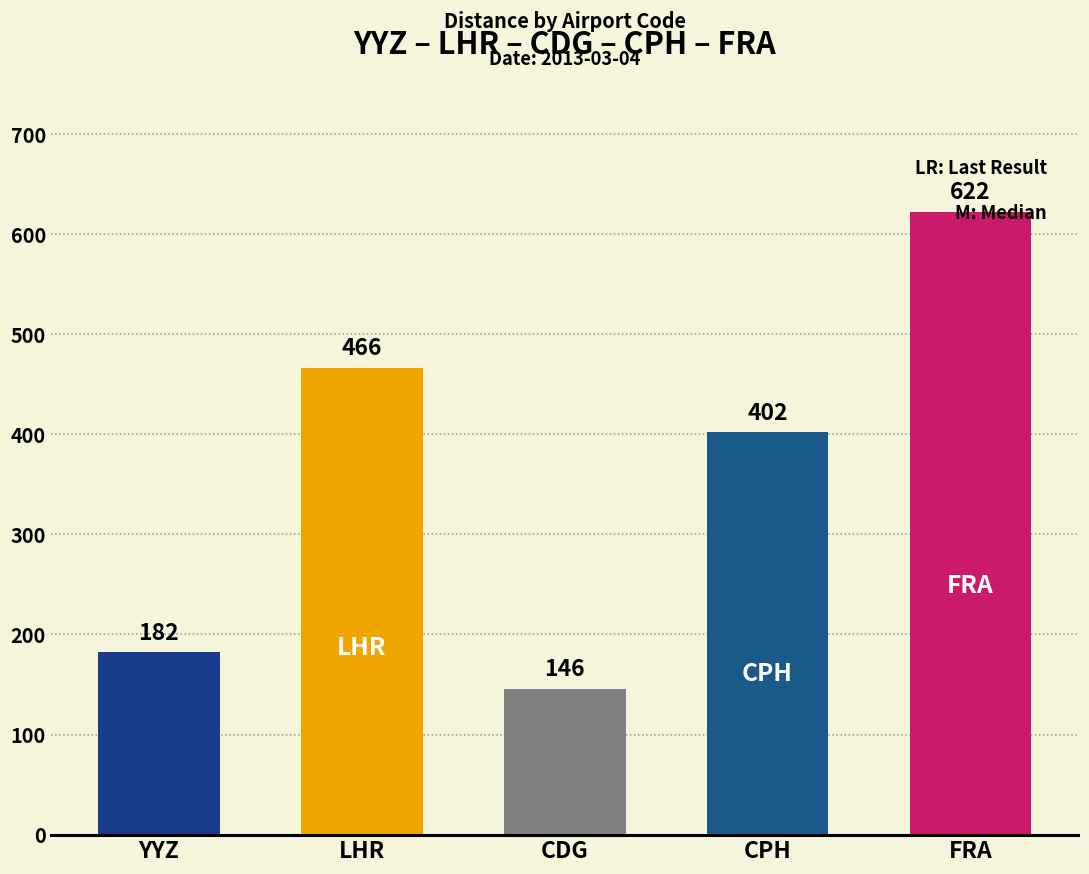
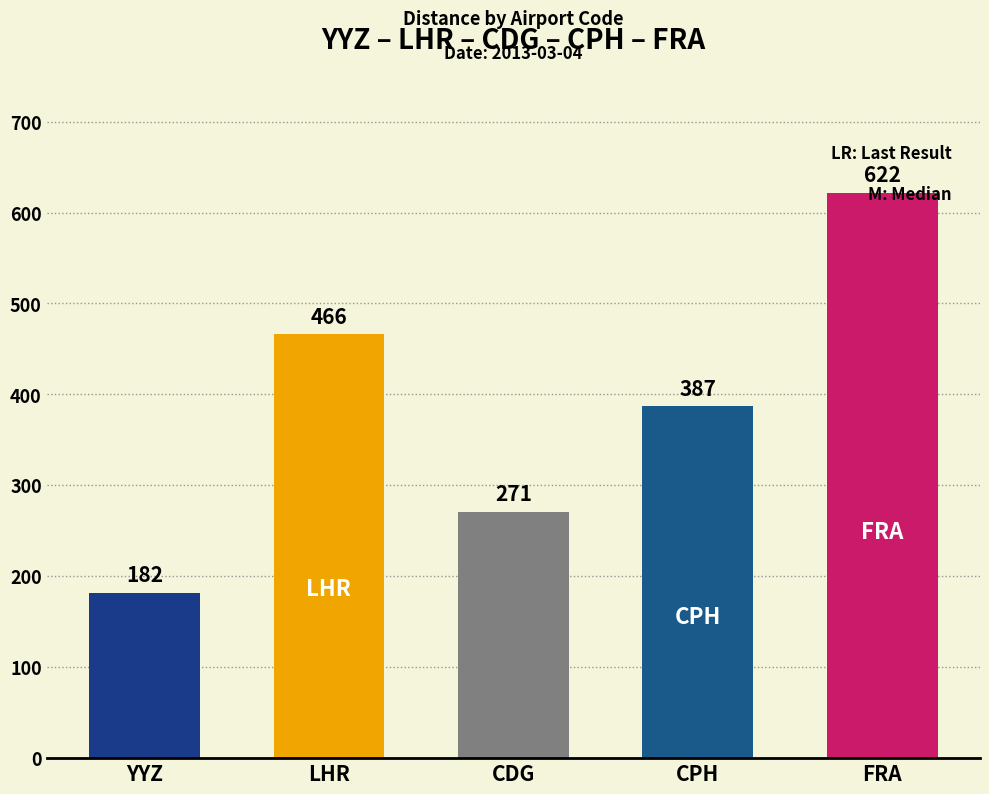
CDG: 146 -> 271
CPH: 402 -> 387
